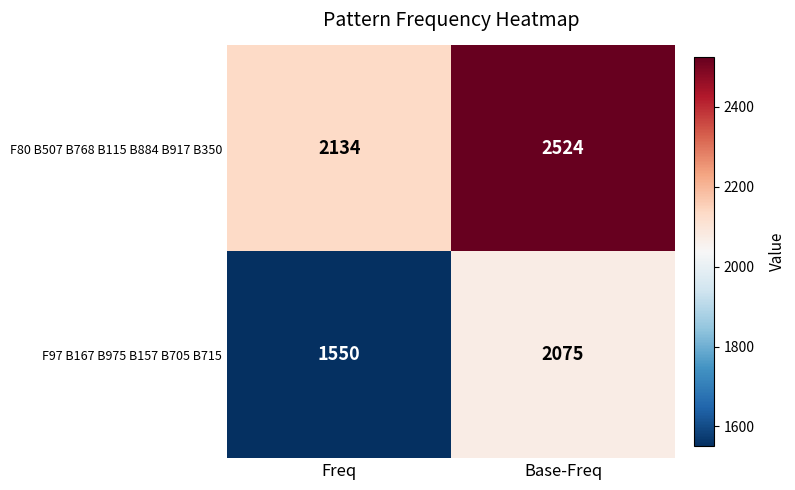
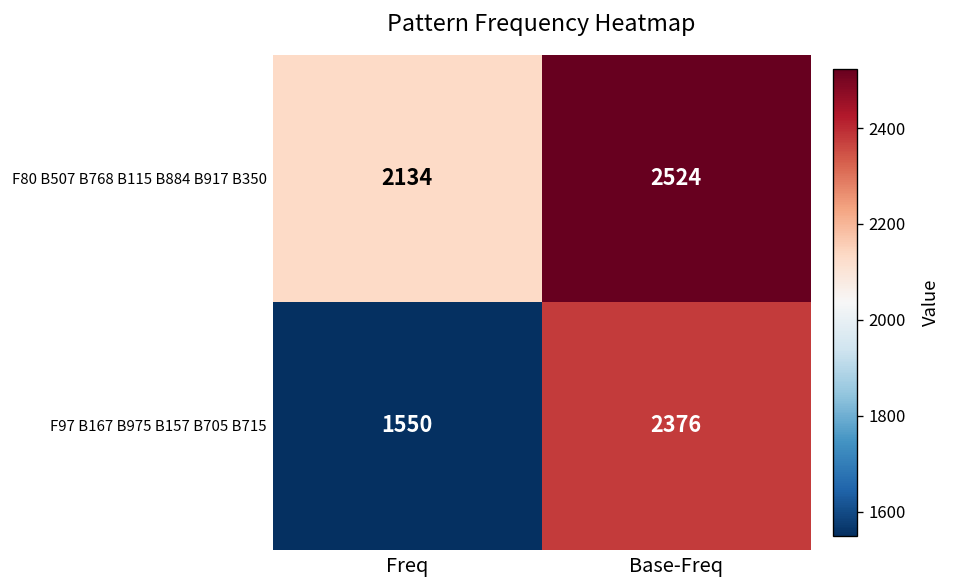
F97 B167 B975 B157 B705 B715, Base-Freq: 2075 -> 2376
